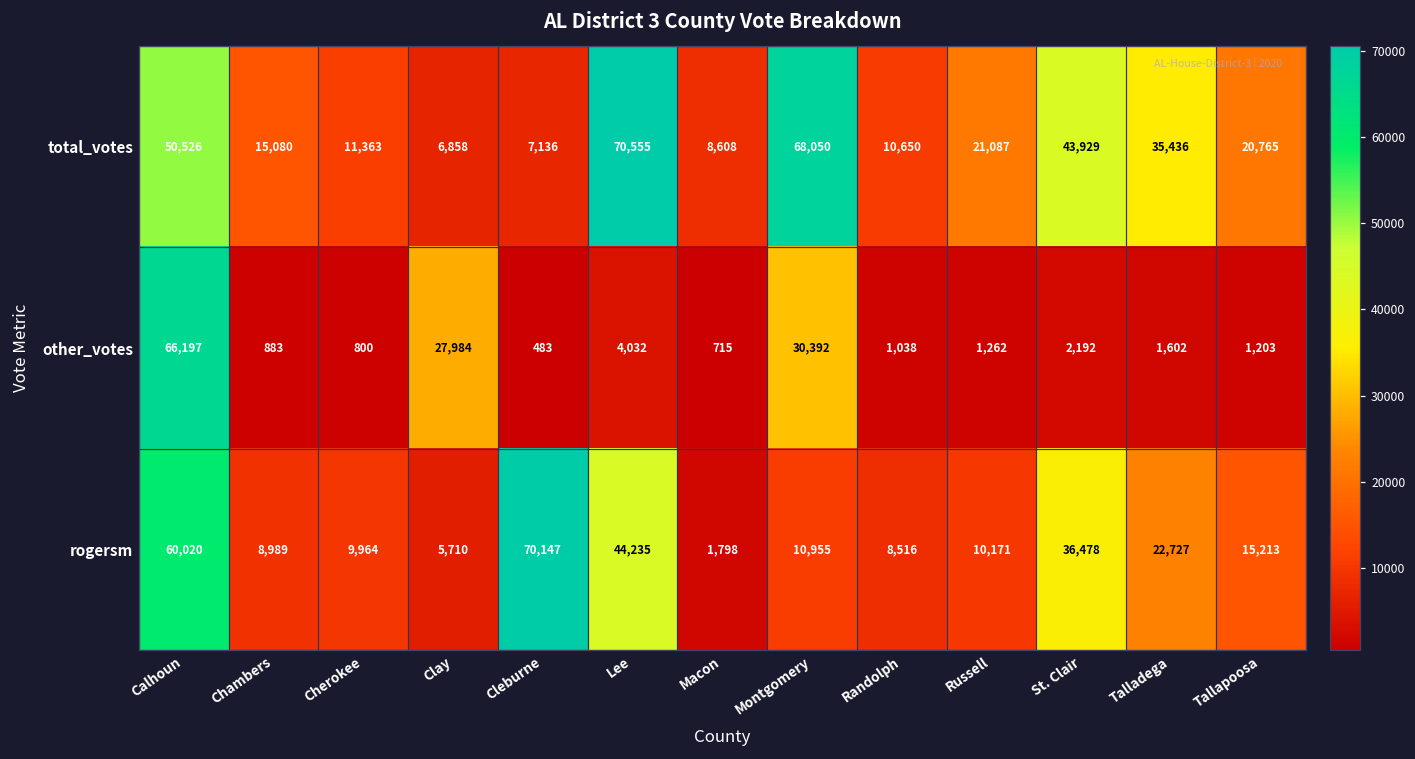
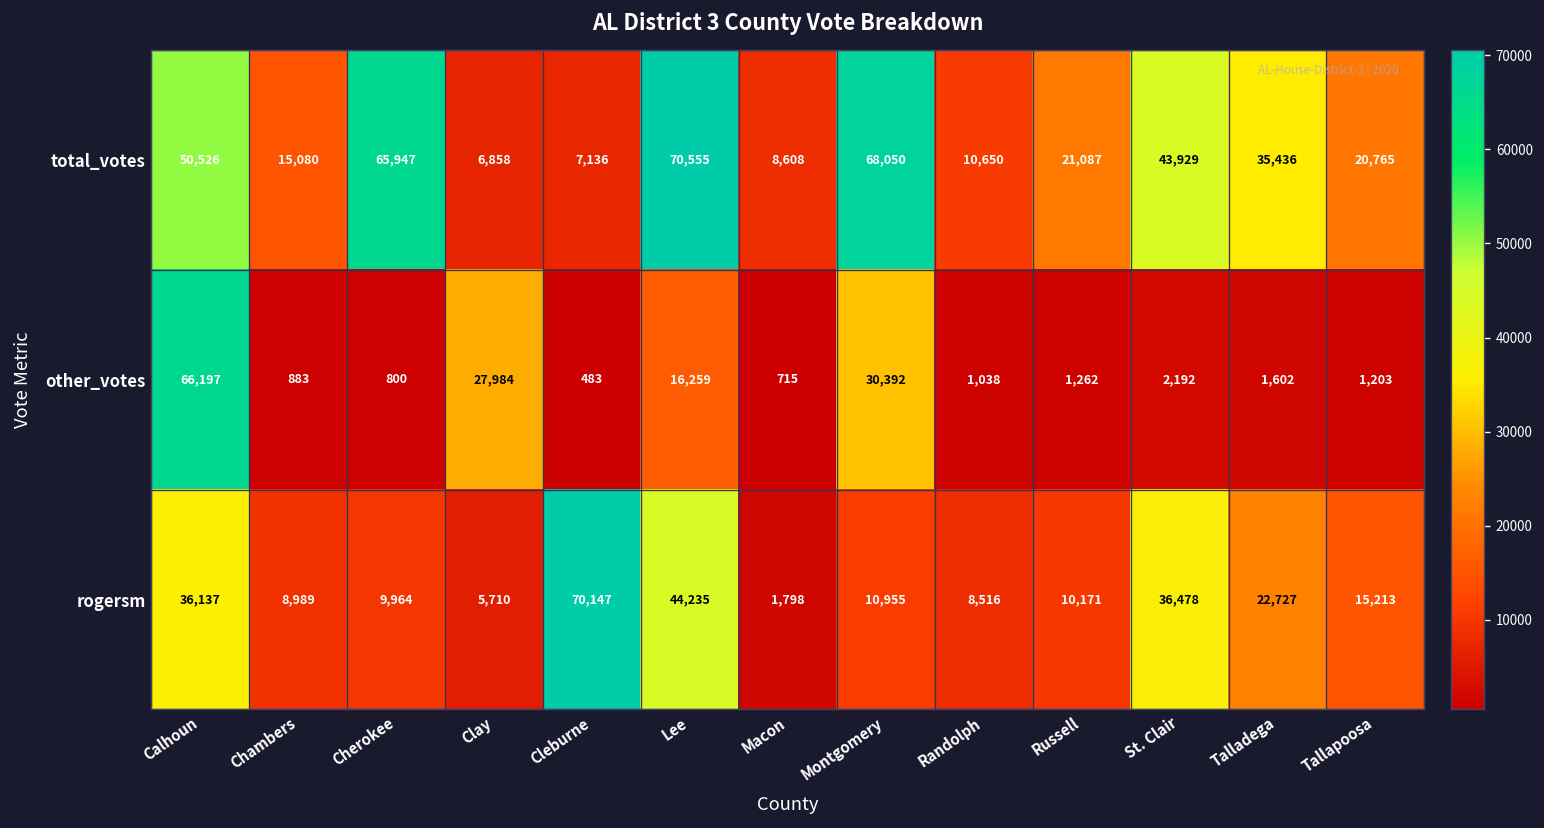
total_votes, Cherokee: 11,363 -> 65,947
other_votes, Lee: 4,032 -> 16,259
rogersm, Calhoun: 60,020 -> 36,137
